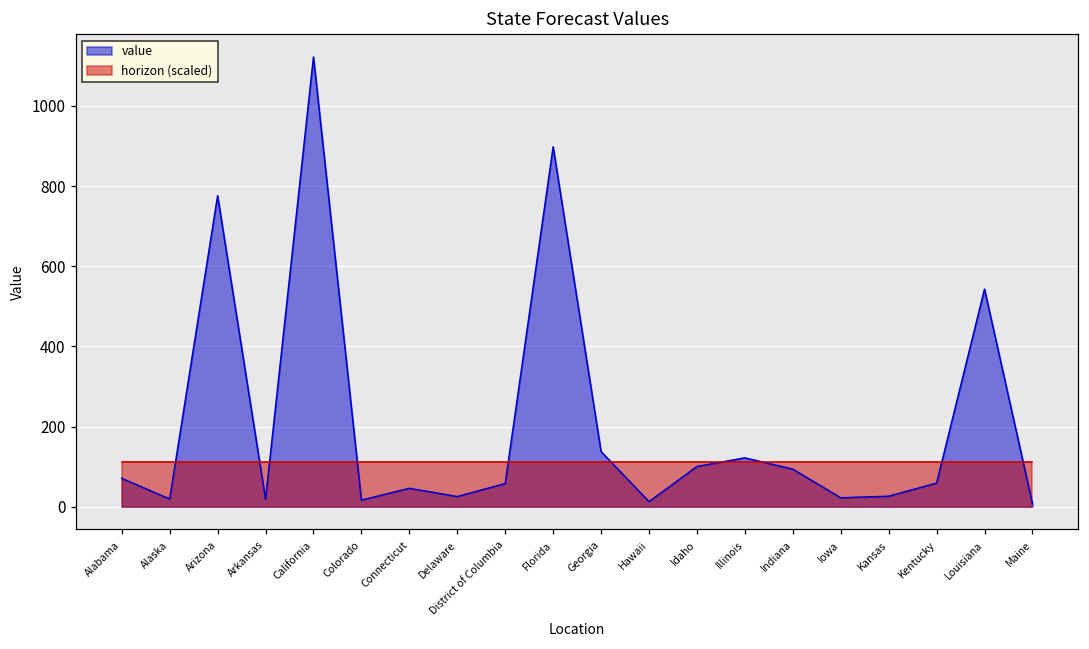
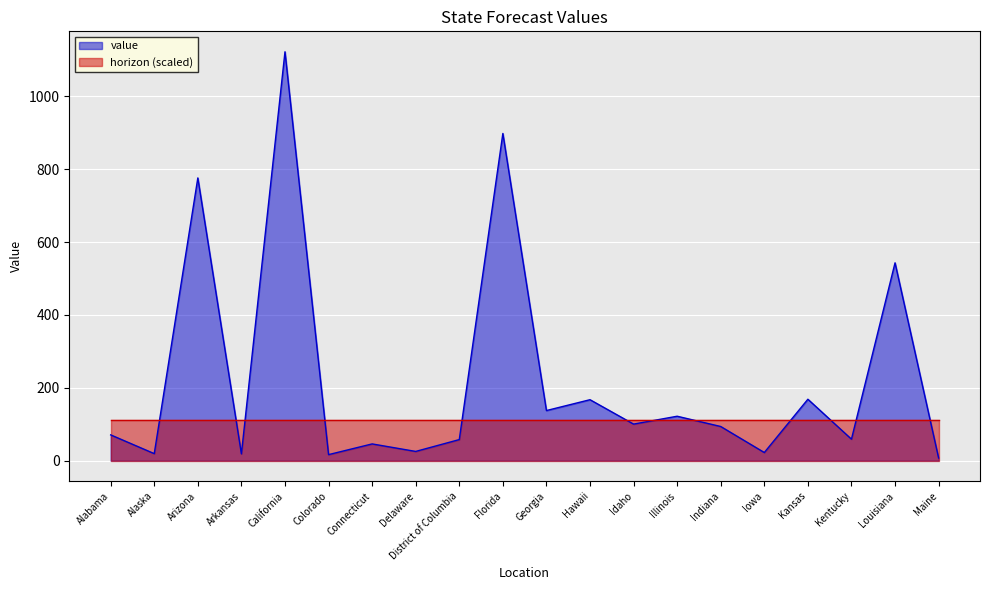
value, Hawaii: 10 -> 170
value, Kansas: 30 -> 170
